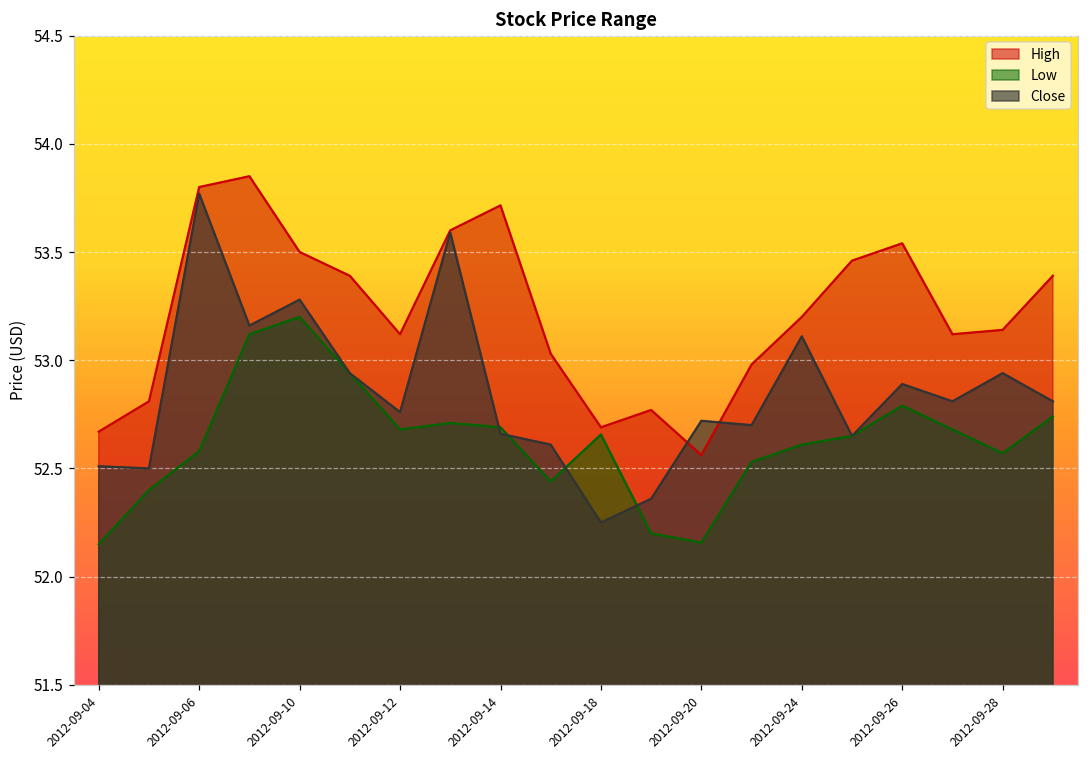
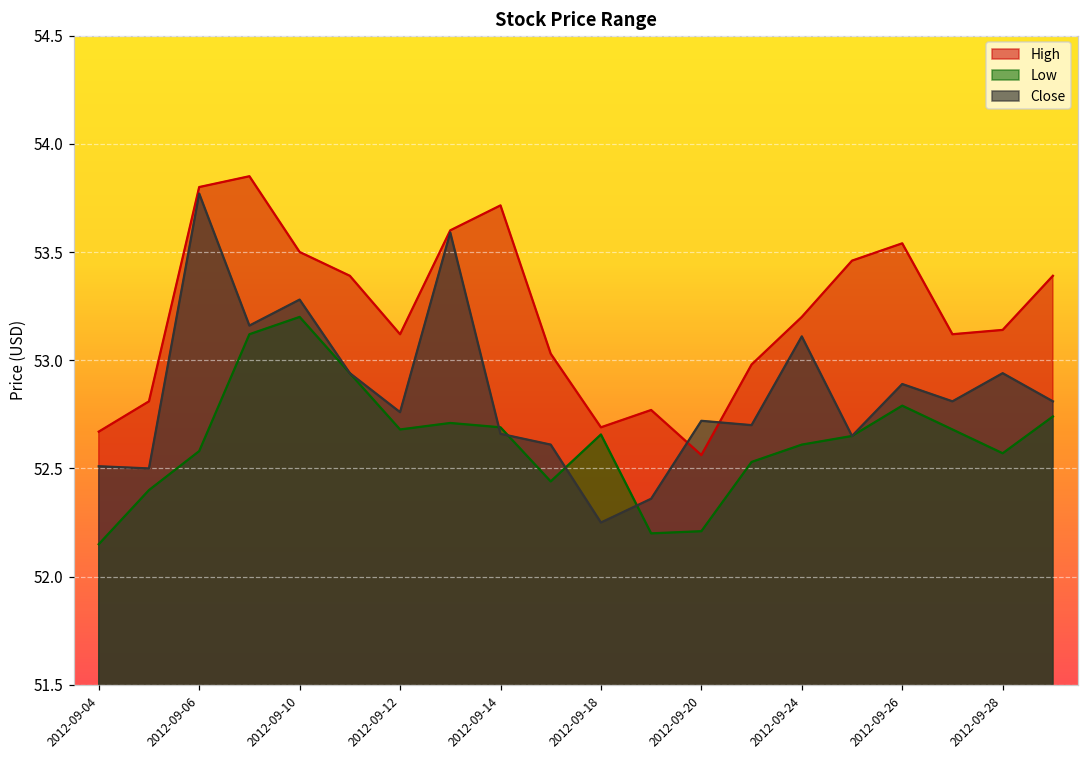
Low, 2012-09-20: 52.16 -> 52.21
